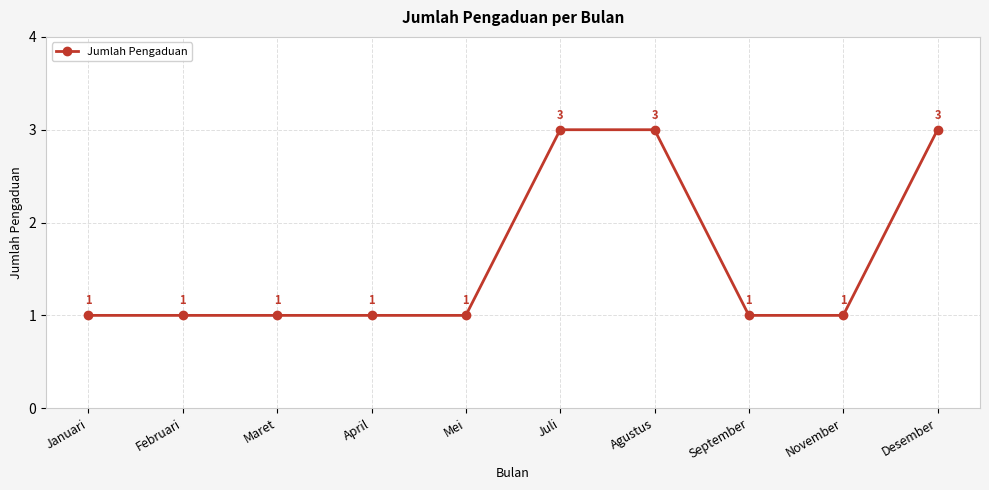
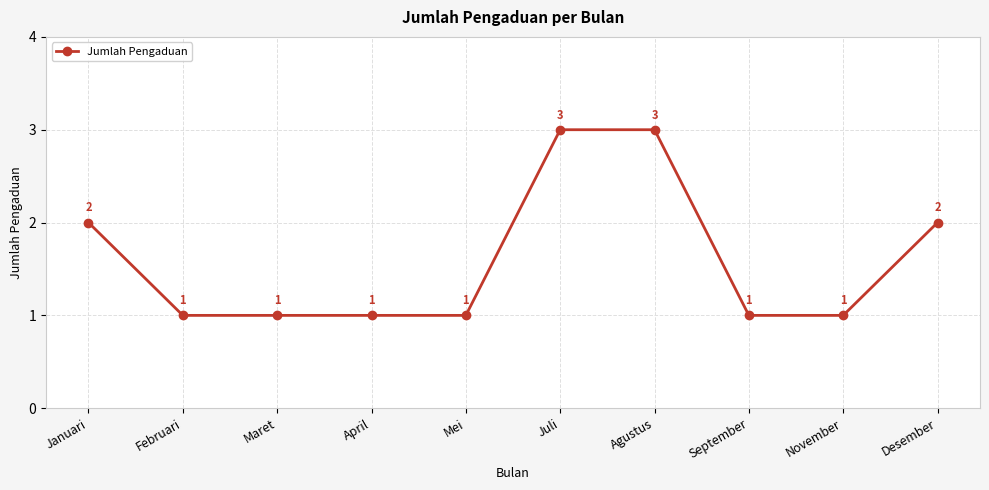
Januari: 1 -> 2
Desember: 3 -> 2
